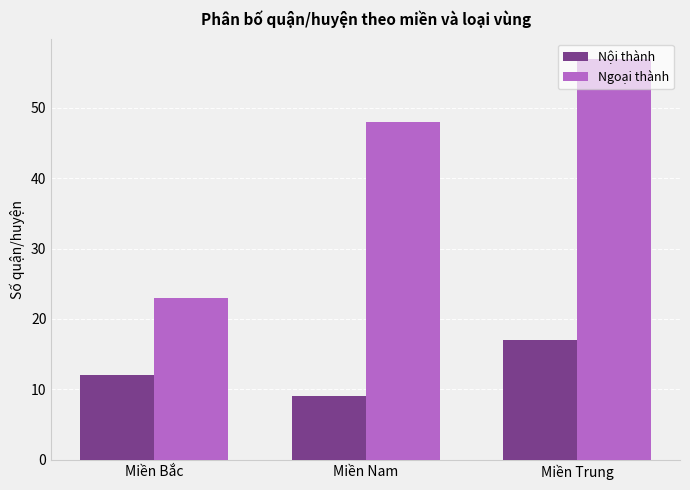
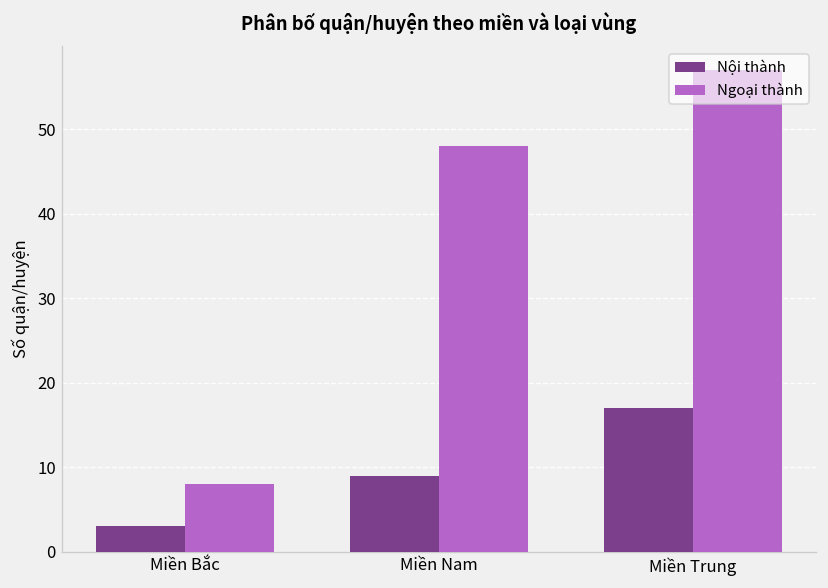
Nội thành, Miền Bắc: 12 -> 3
Ngoại thành, Miền Bắc: 23 -> 8
